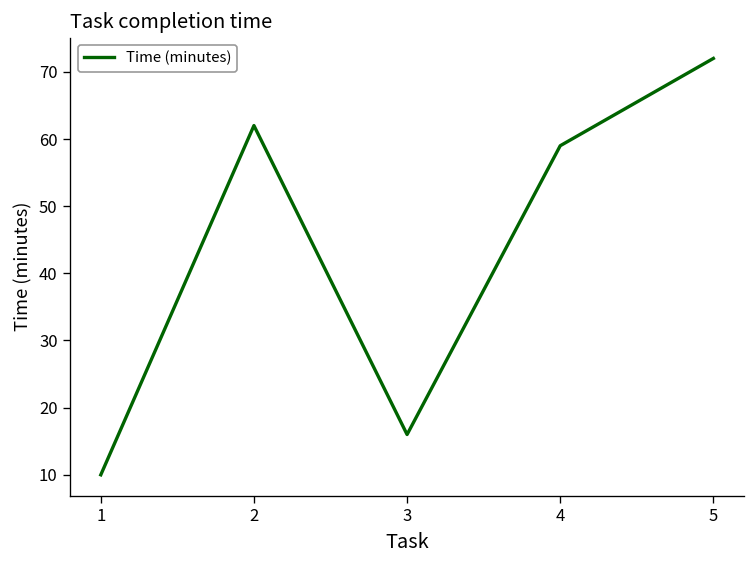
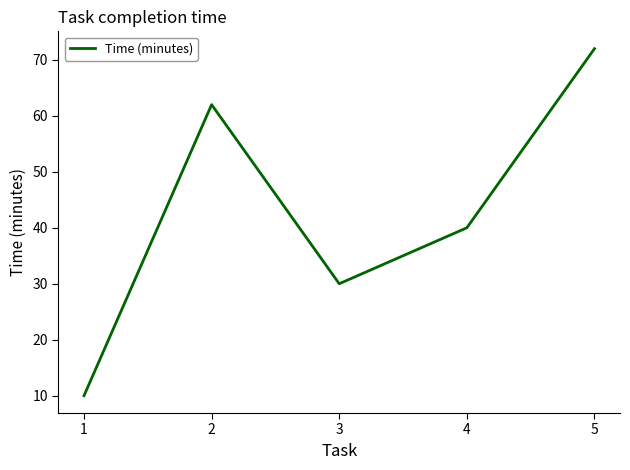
3: 16 -> 30
4: 59 -> 40
